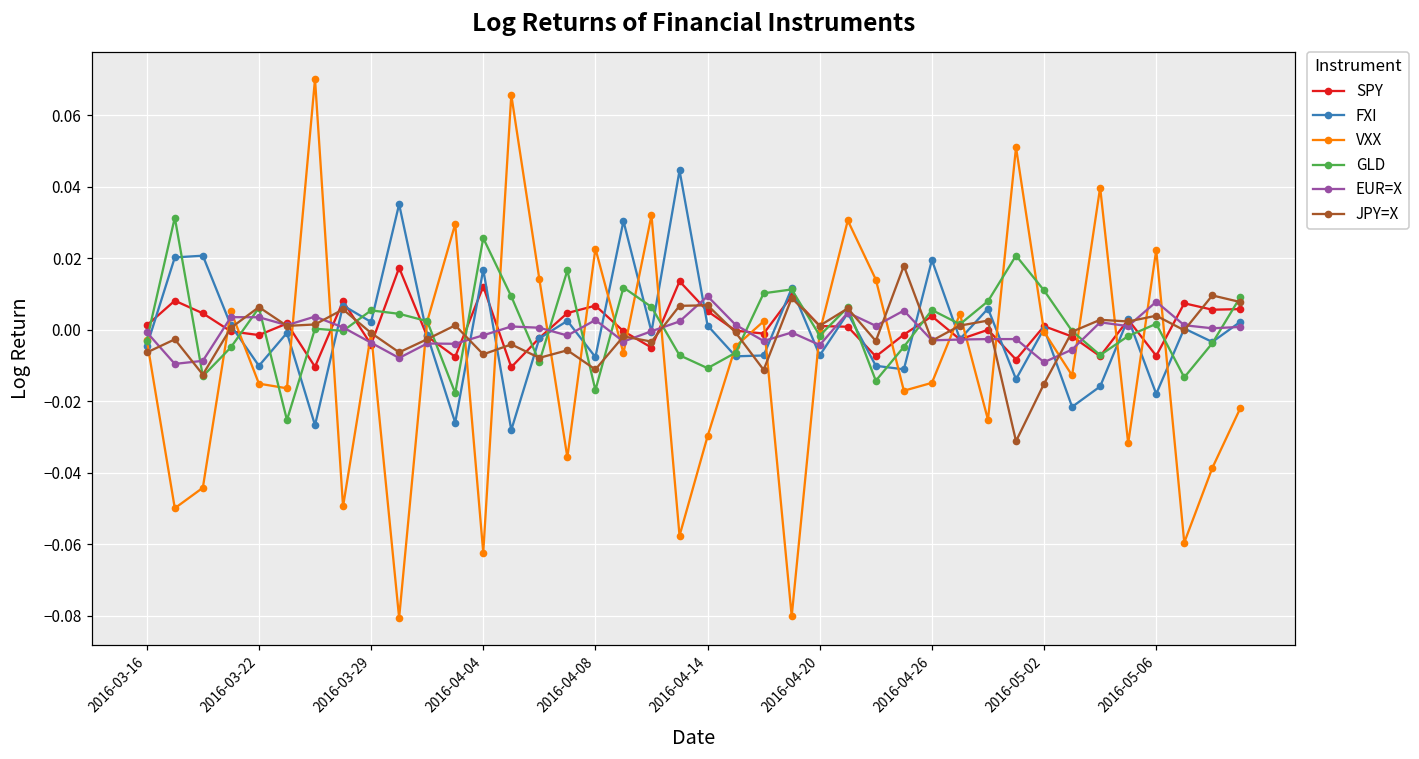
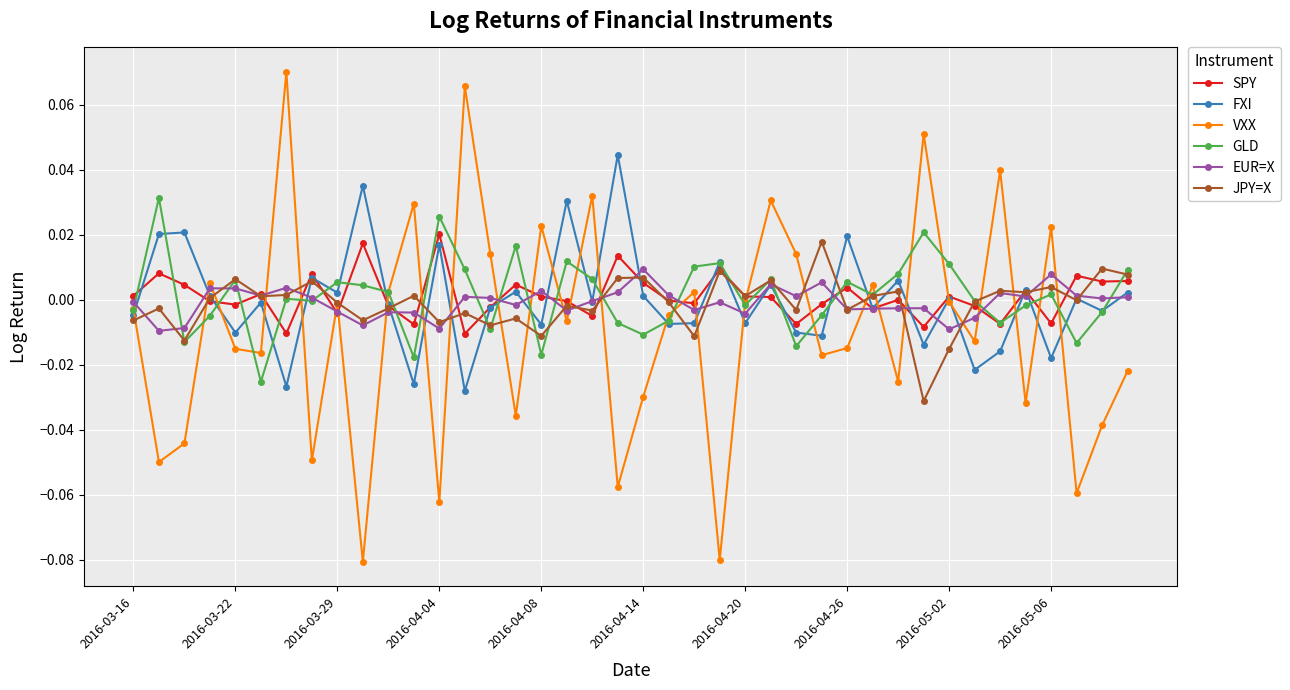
SPY, 2016-04-04: 0.012 -> 0.020
EUR=X, 2016-04-04: -0.002 -> -0.009
SPY, 2016-04-08: 0.007 -> 0.001
